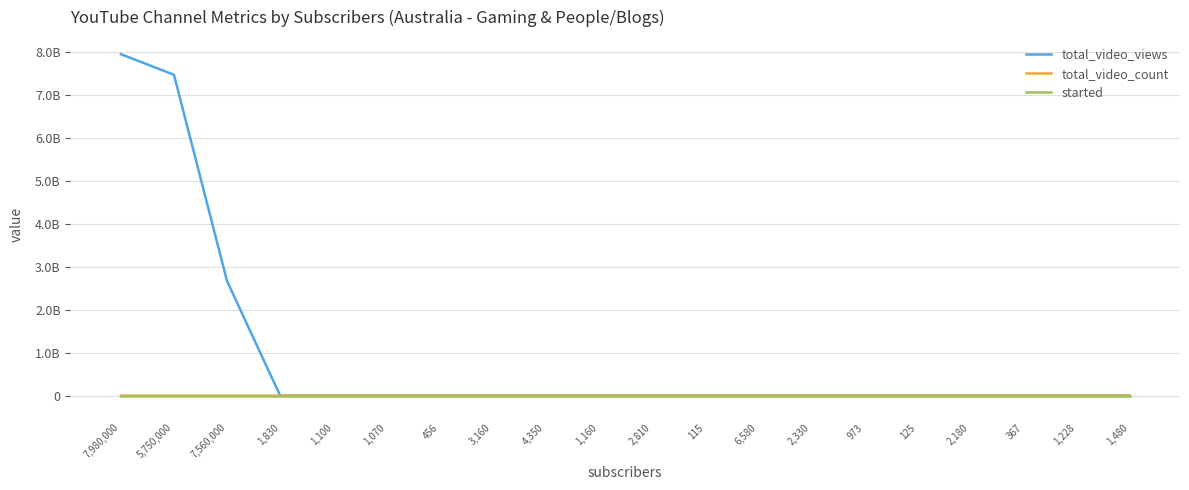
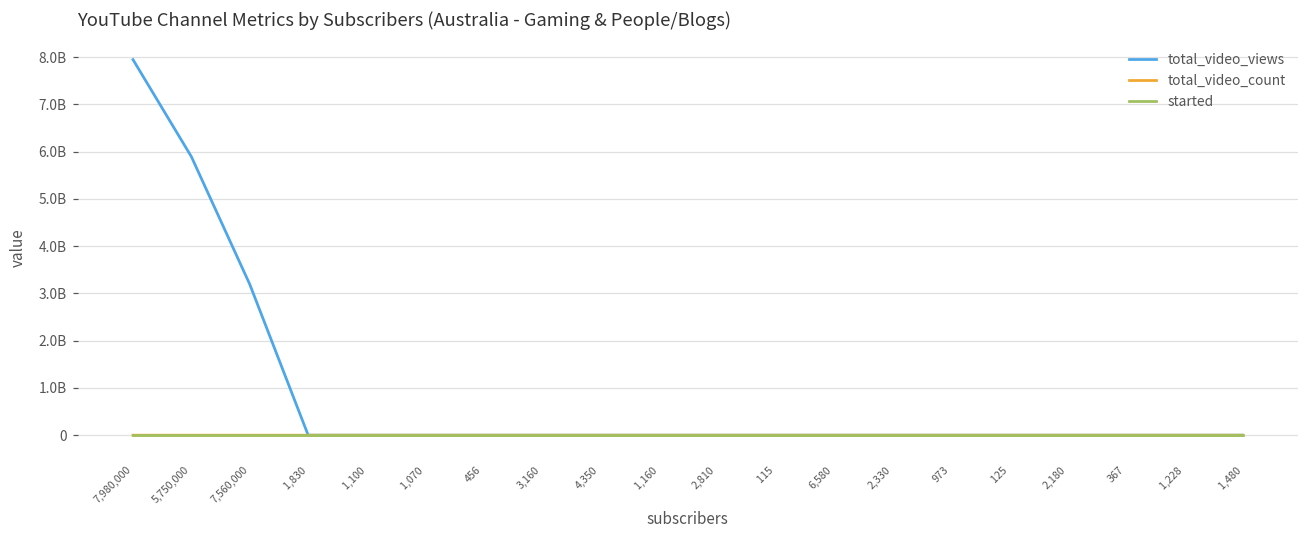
total_video_views, 5,750,000: 7500000000 -> 5900000000
total_video_views, 7,560,000: 2700000000 -> 3200000000
